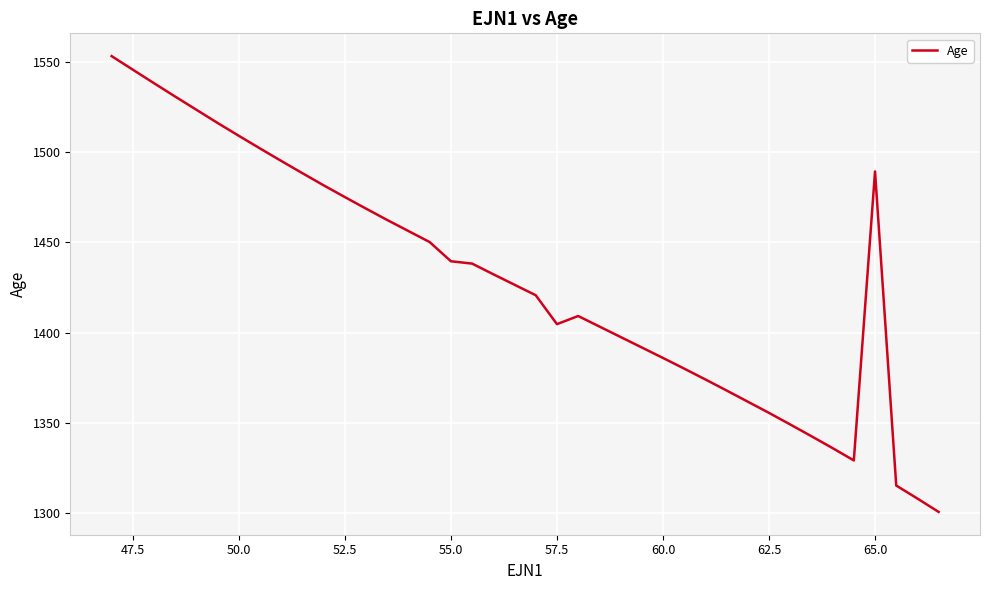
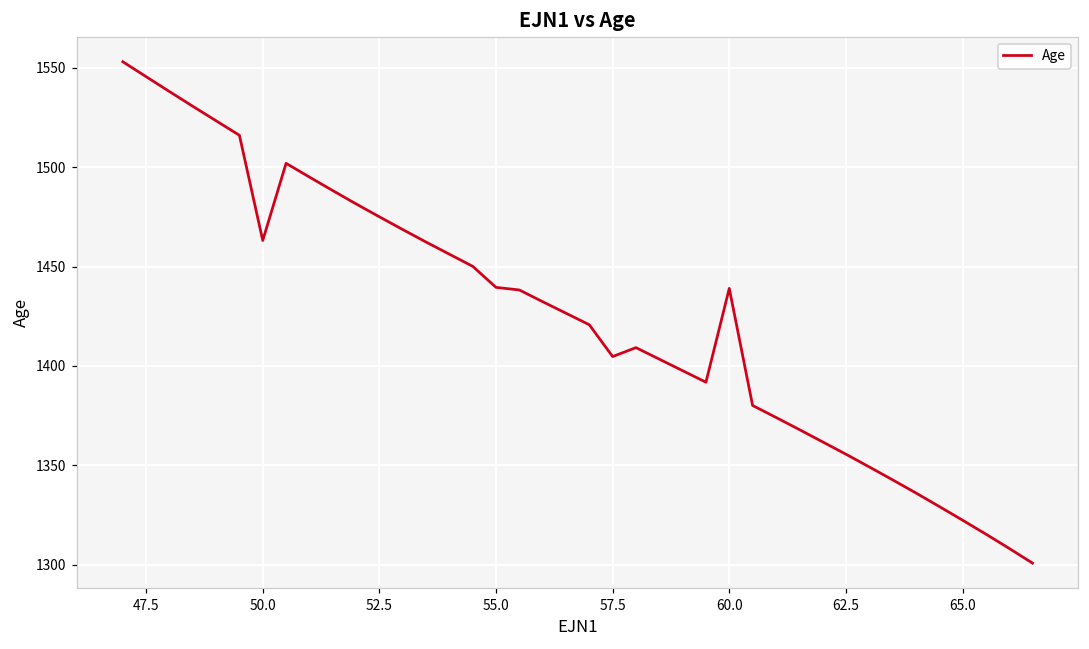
50.0: 1509 -> 1463
60.0: 1386 -> 1439
65.0: 1489 -> 1322
